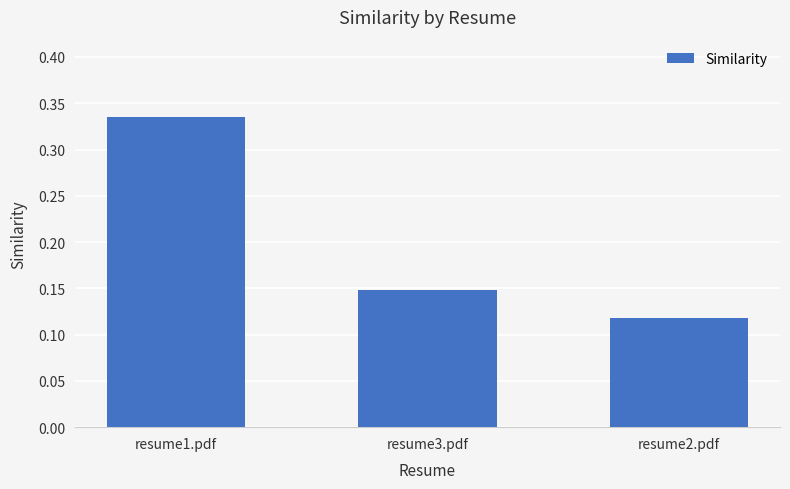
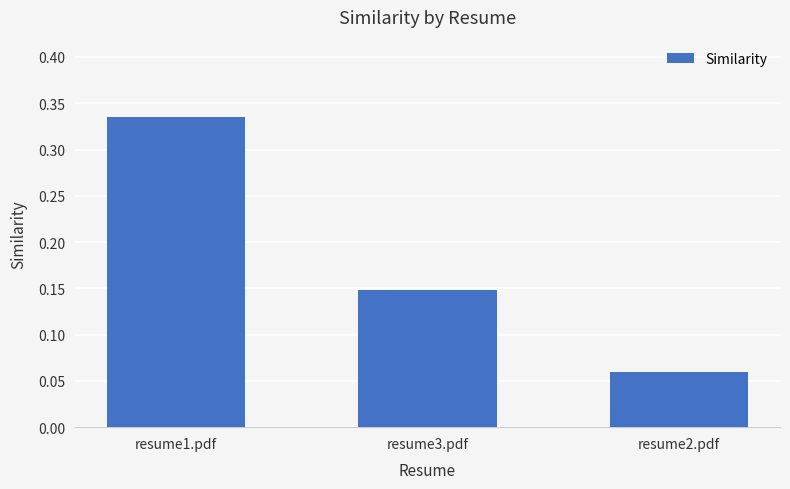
resume2.pdf: 0.12 -> 0.06
